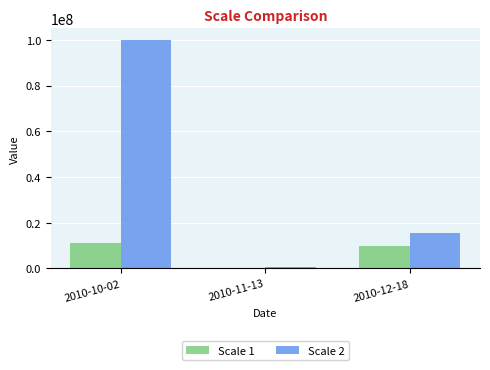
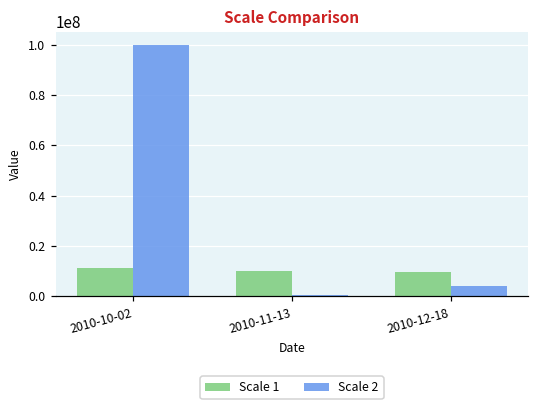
Scale 1, 2010-11-13: 0 -> 10000000
Scale 2, 2010-12-18: 15000000 -> 4000000
